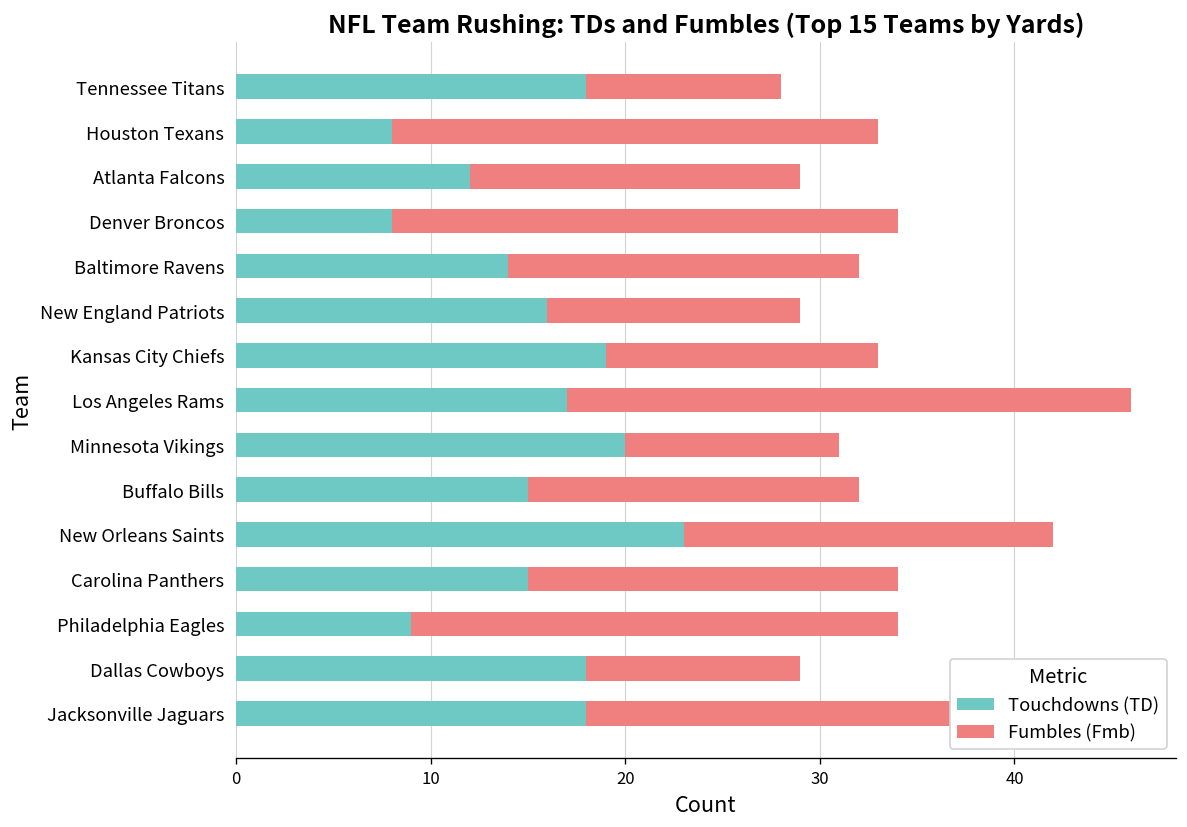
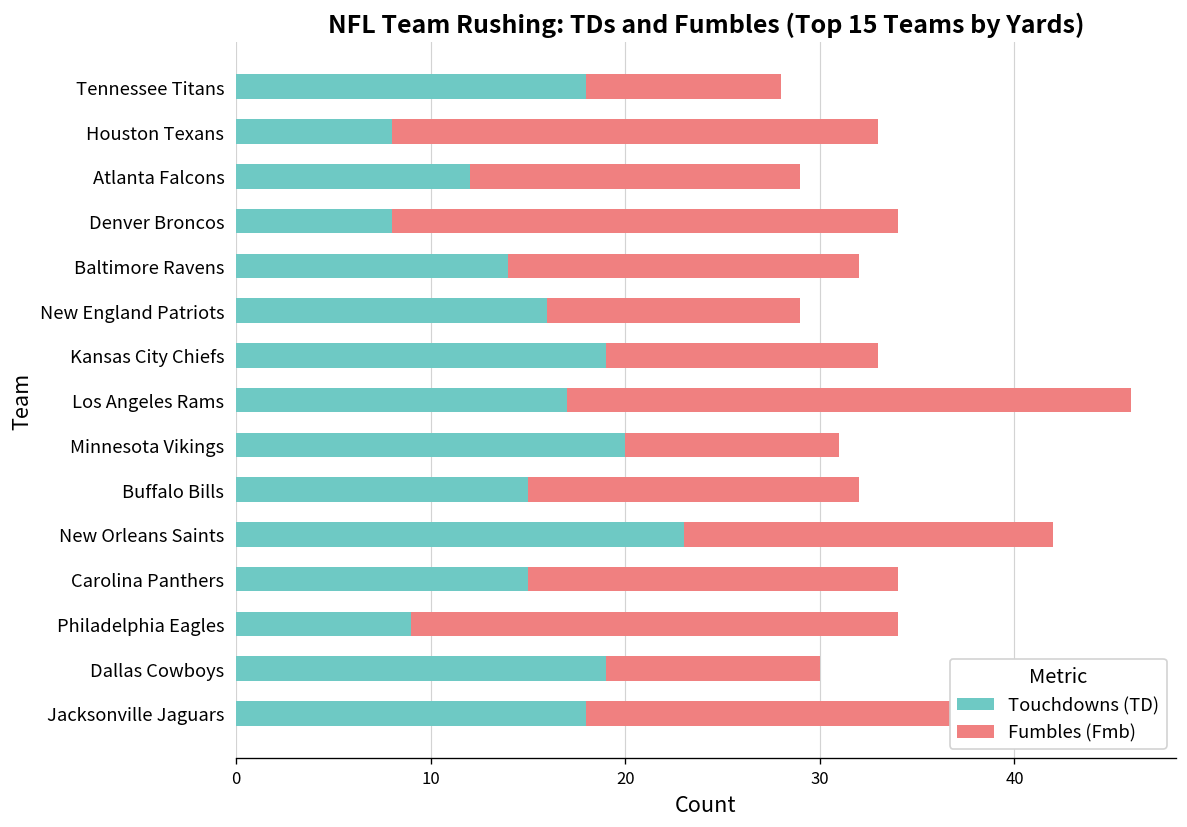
Touchdowns (TD), Dallas Cowboys: 18 -> 19
